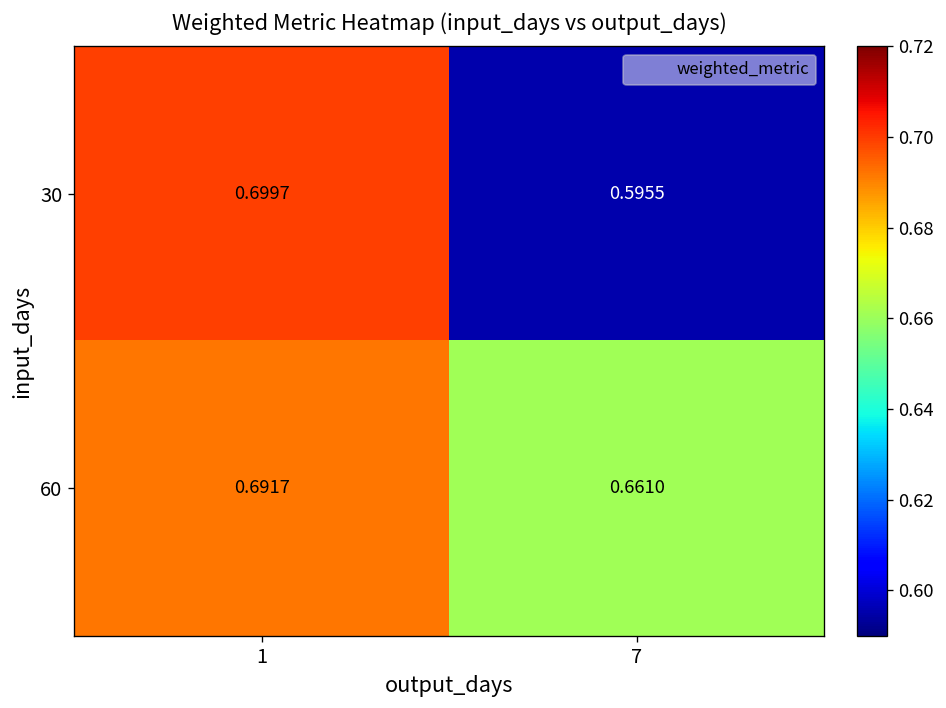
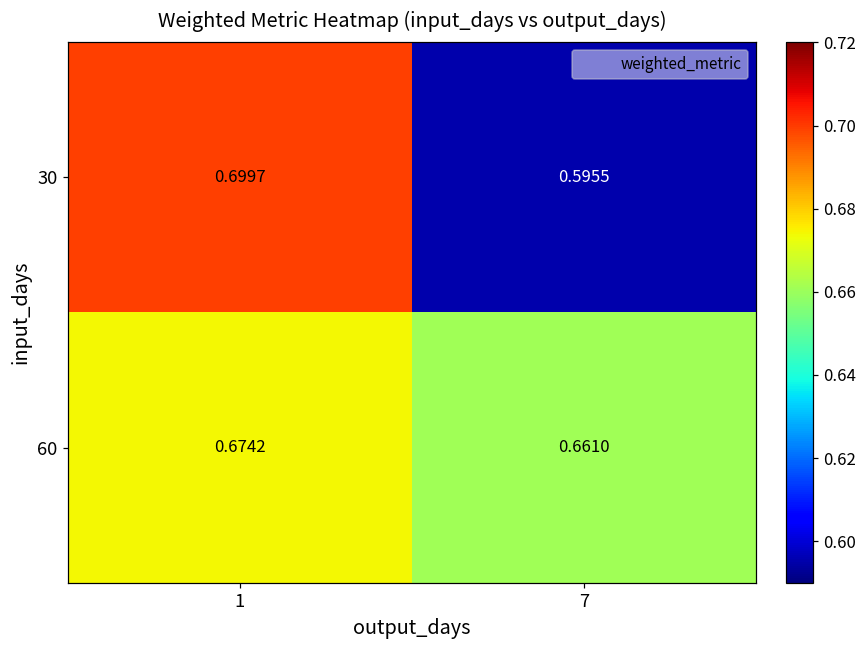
60, 1: 0.6917 -> 0.6742
